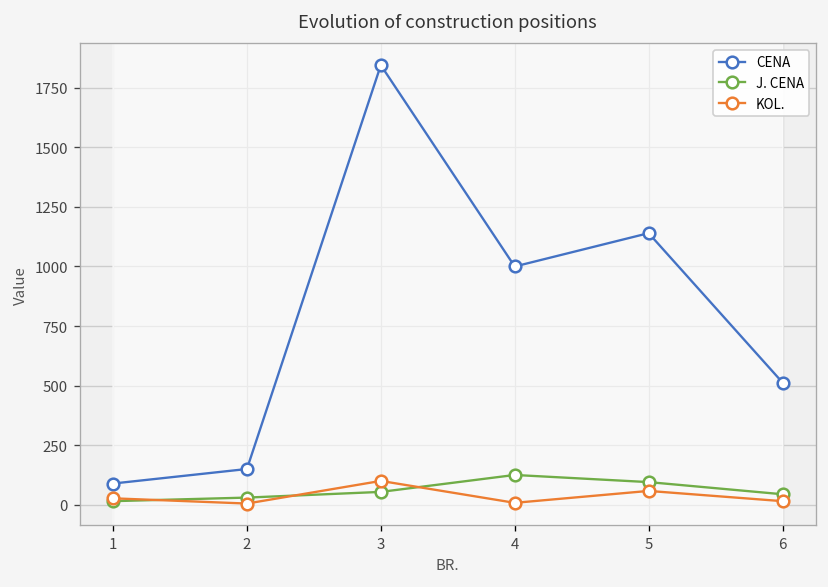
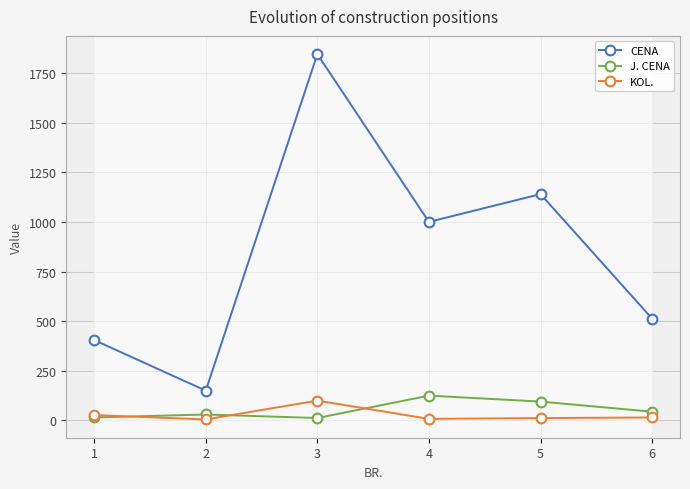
CENA, 1: 90 -> 410
J. CENA, 3: 50 -> 10
KOL., 5: 60 -> 10
